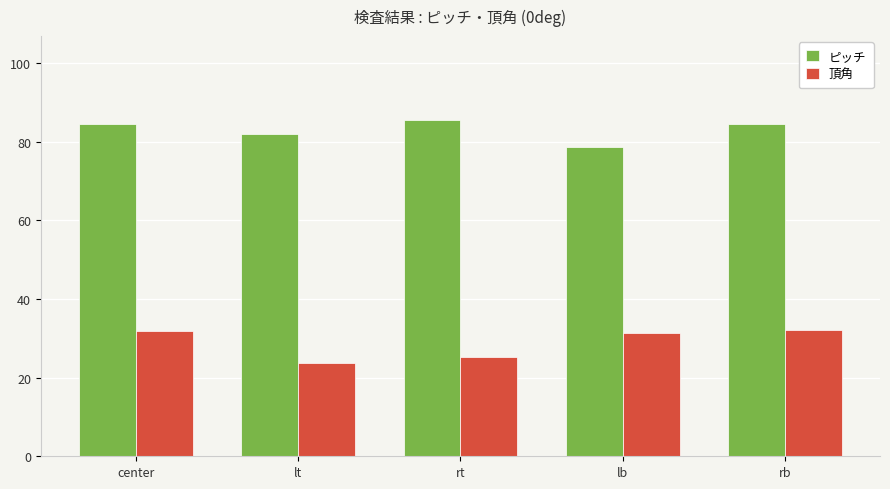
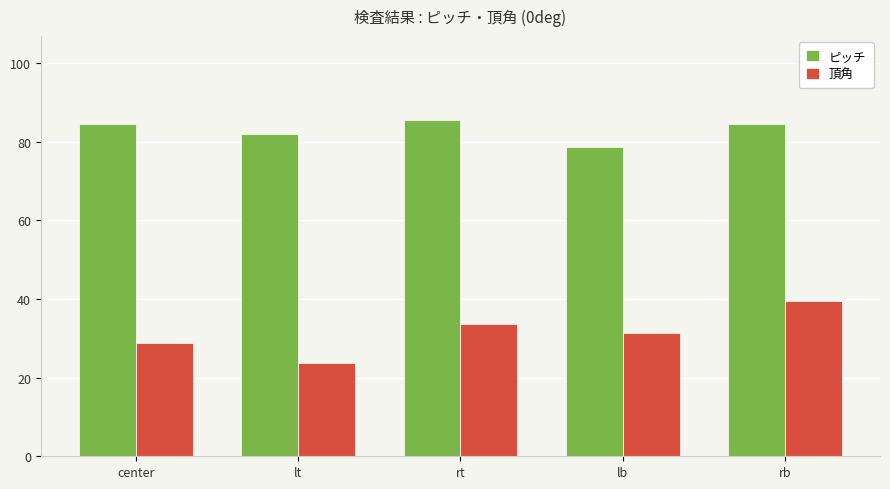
頂角, center: 32 -> 29
頂角, rt: 25 -> 34
頂角, rb: 32 -> 40
